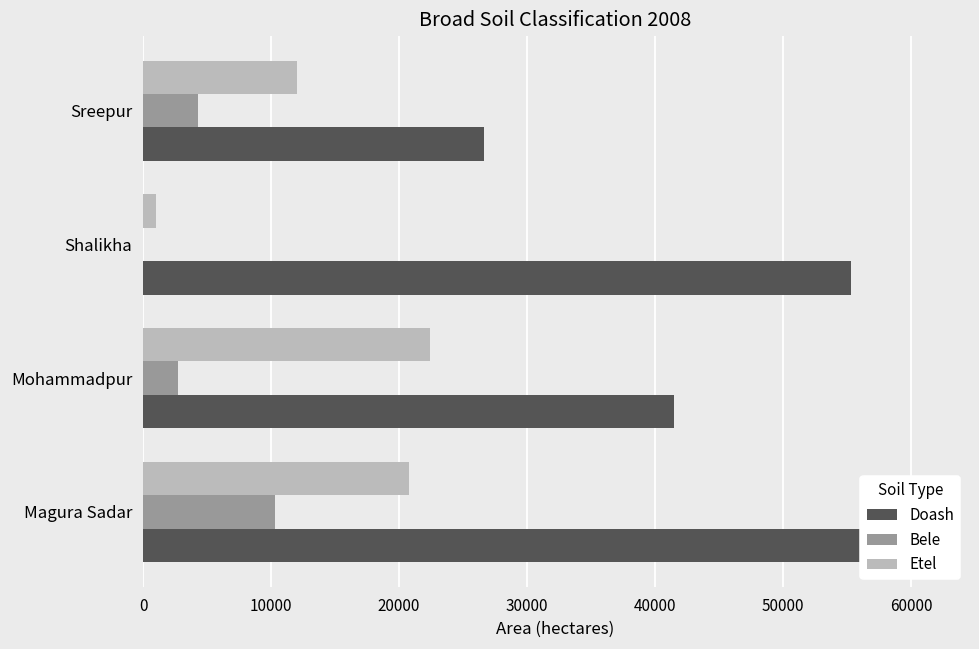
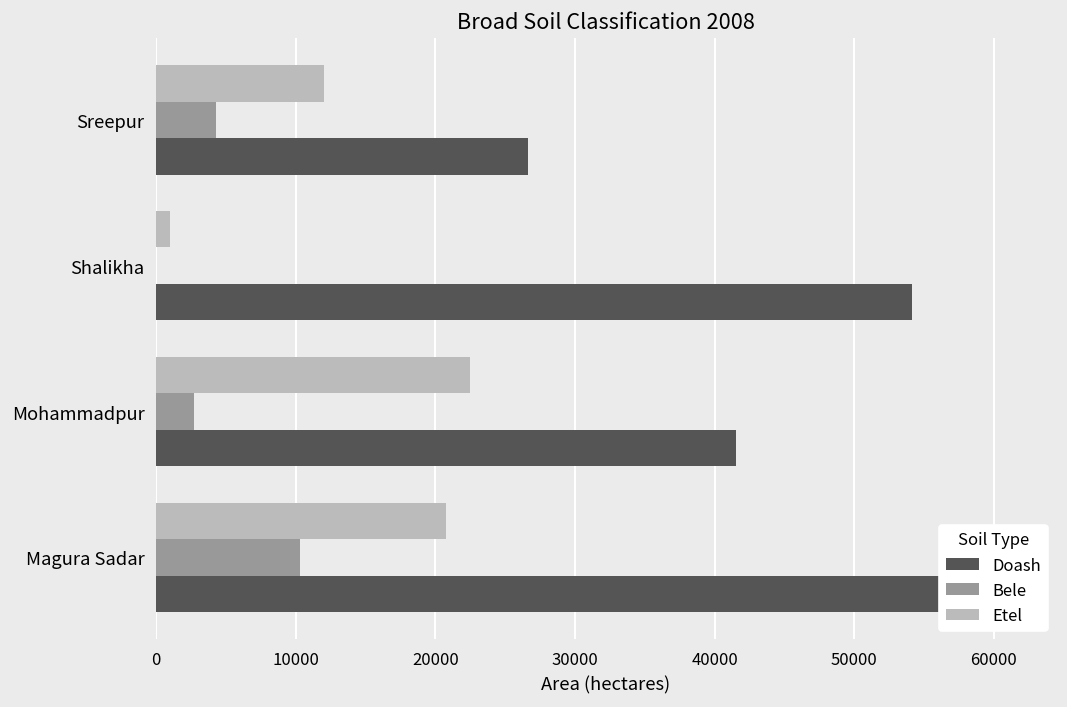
Doash, Shalikha: 55300 -> 54200
